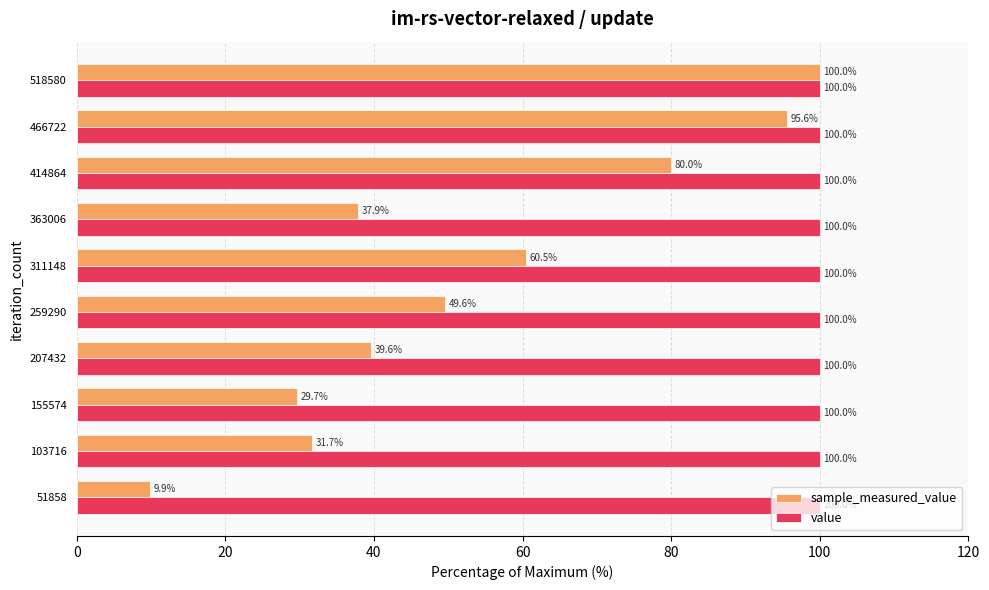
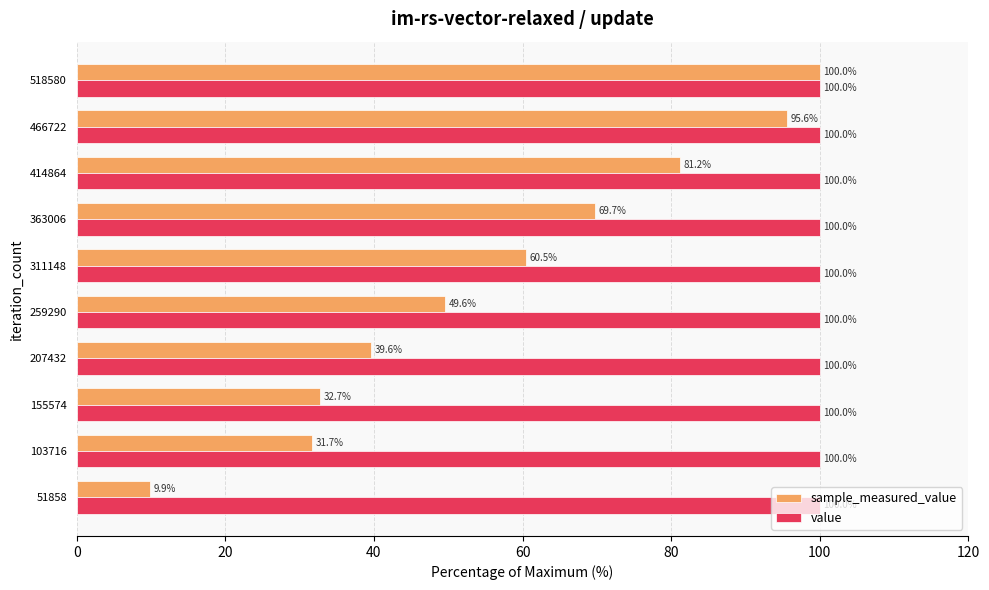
sample_measured_value, 414864: 80.0% -> 81.2%
sample_measured_value, 363006: 37.9% -> 69.7%
sample_measured_value, 155574: 29.7% -> 32.7%
